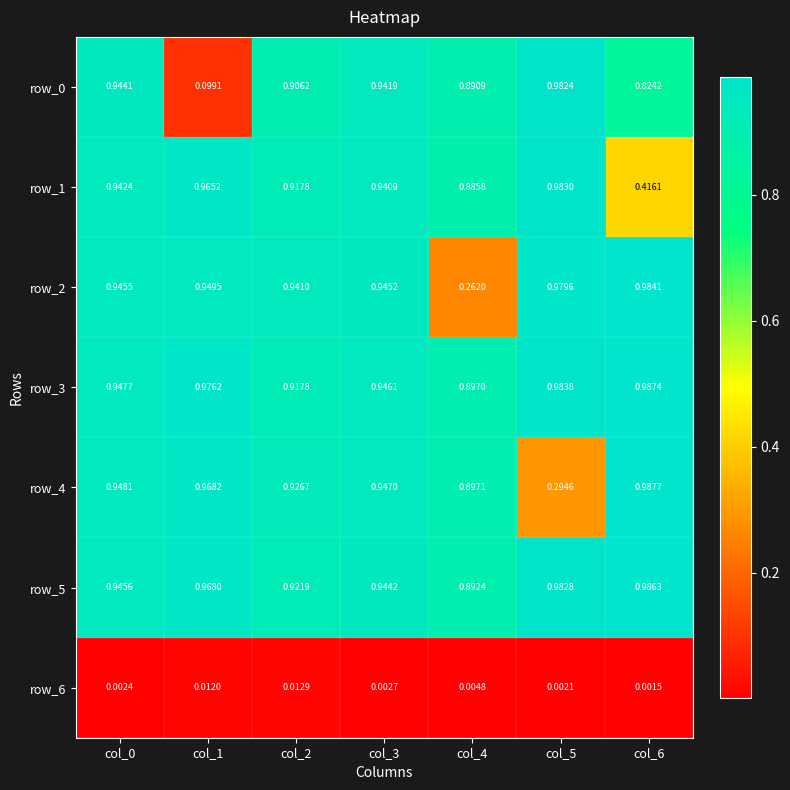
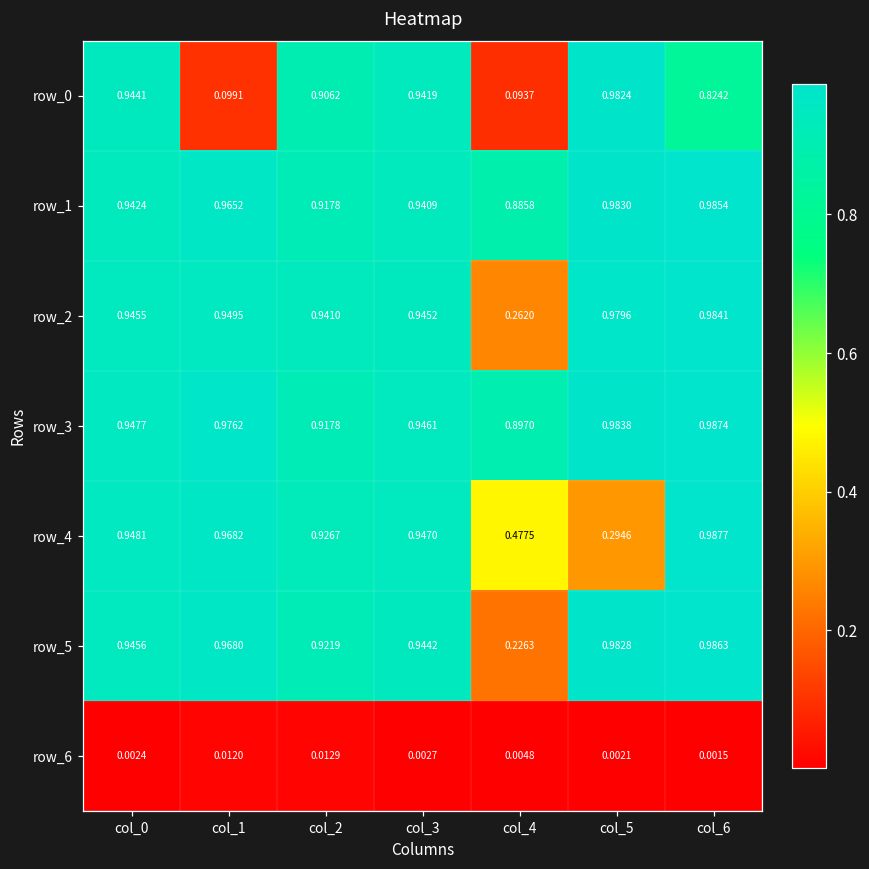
row_0, col_4: 0.8909 -> 0.0937
row_1, col_6: 0.4161 -> 0.9854
row_4, col_4: 0.8971 -> 0.4775
row_5, col_4: 0.8924 -> 0.2263
